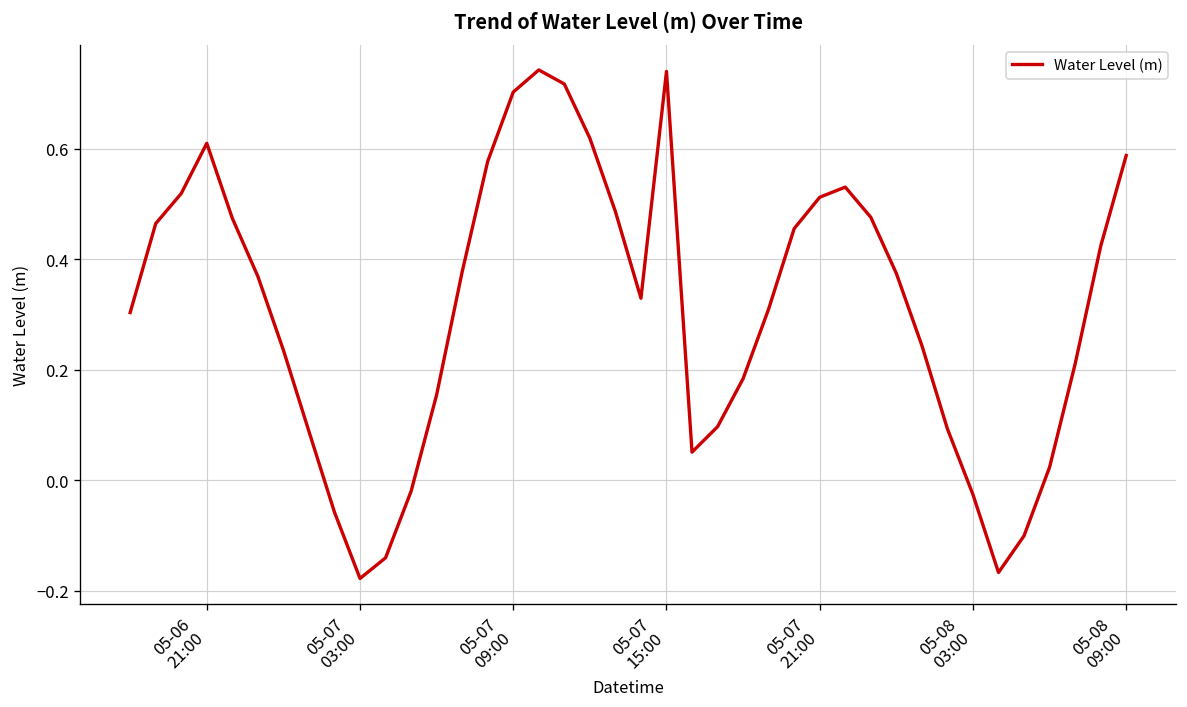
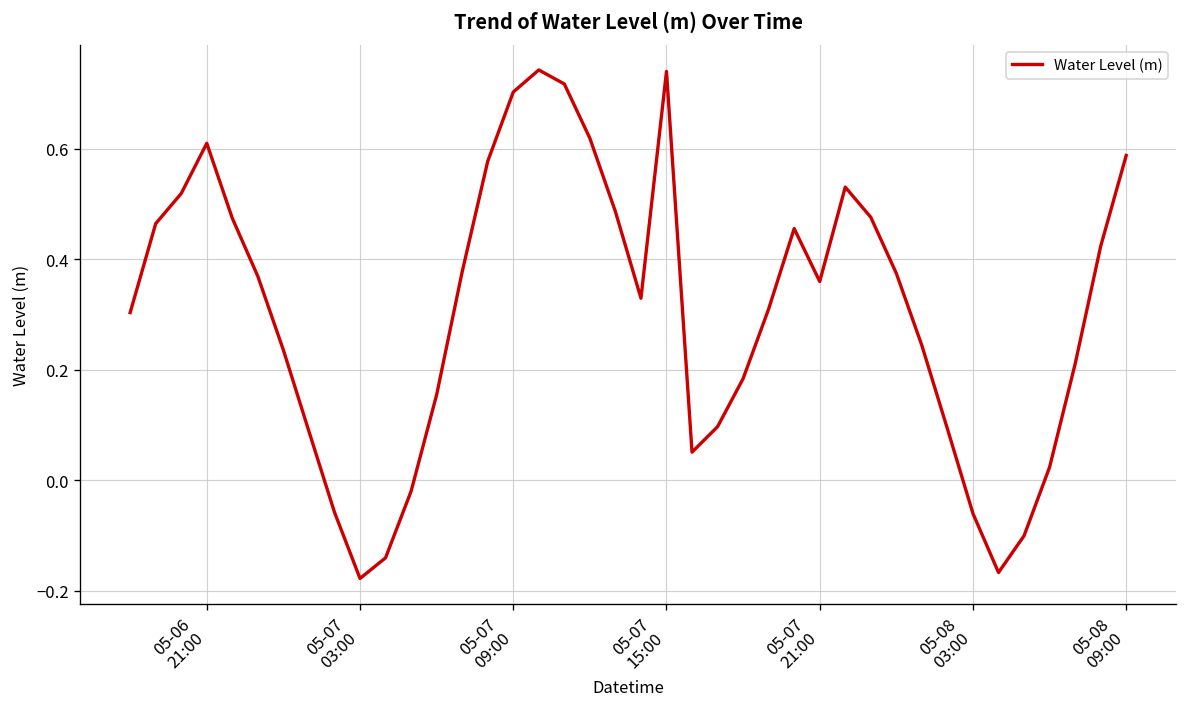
05-07 21:00: 0.51 -> 0.36
05-08 03:00: -0.03 -> -0.06
